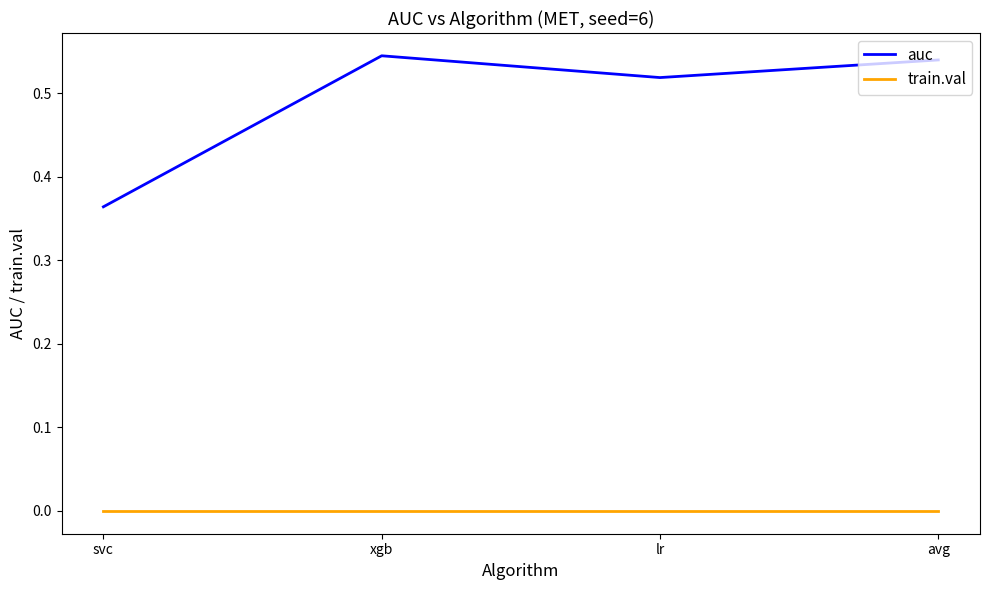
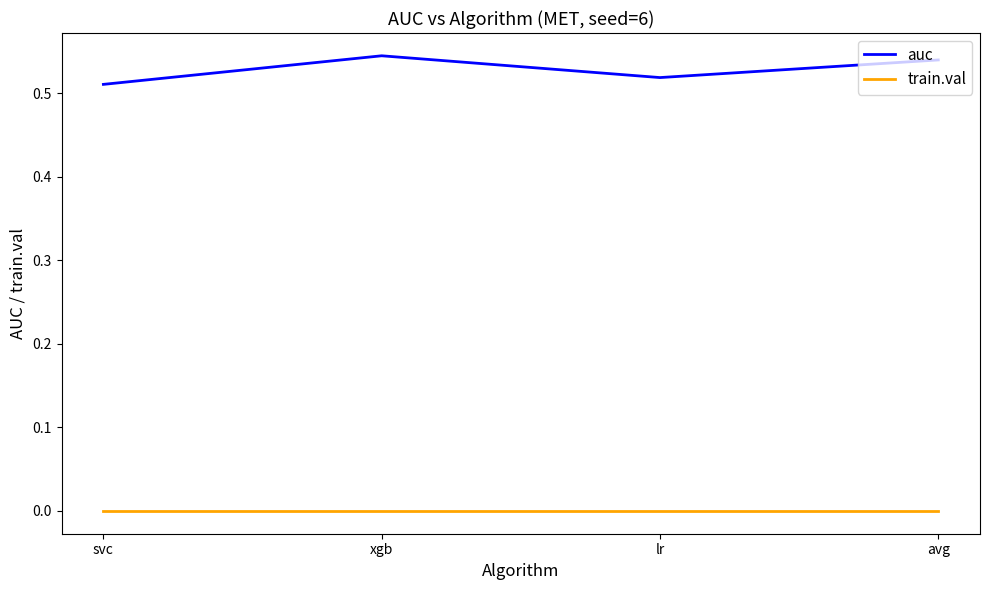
auc, svc: 0.36 -> 0.51
